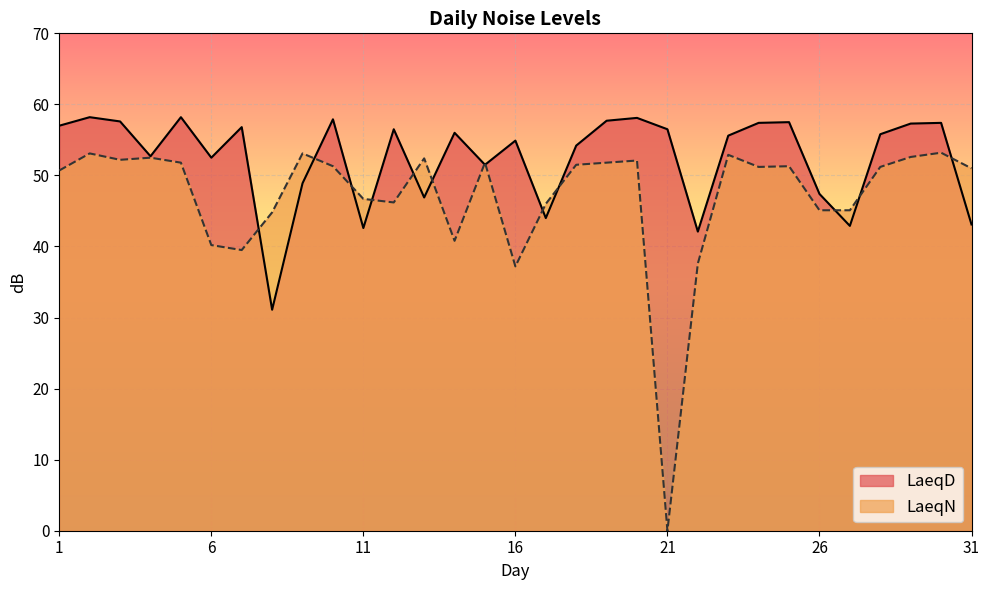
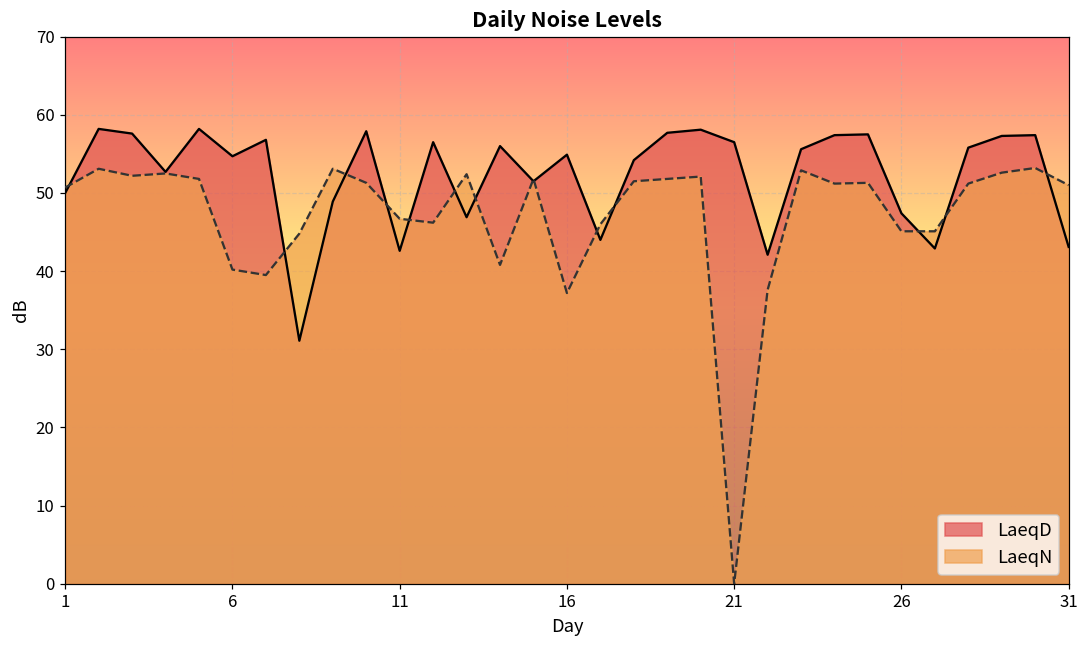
LaeqD, 1: 57 -> 50
LaeqD, 6: 53 -> 55
